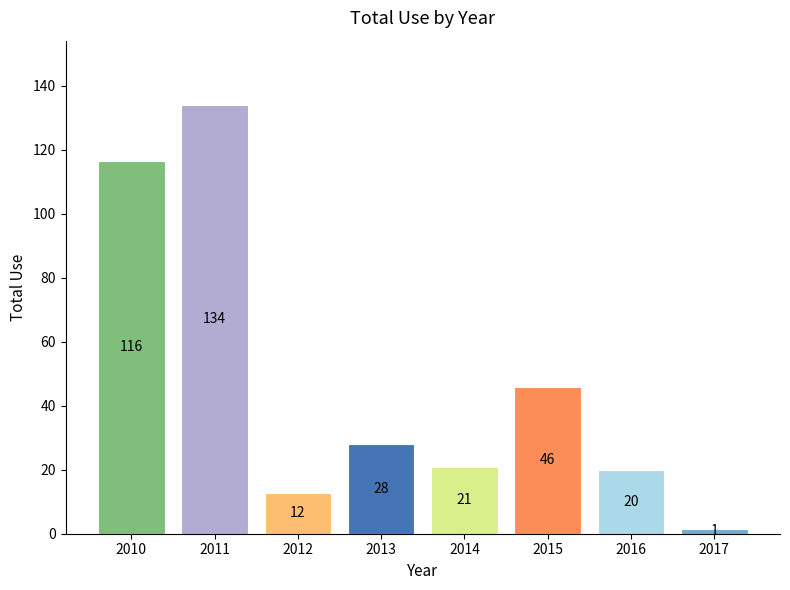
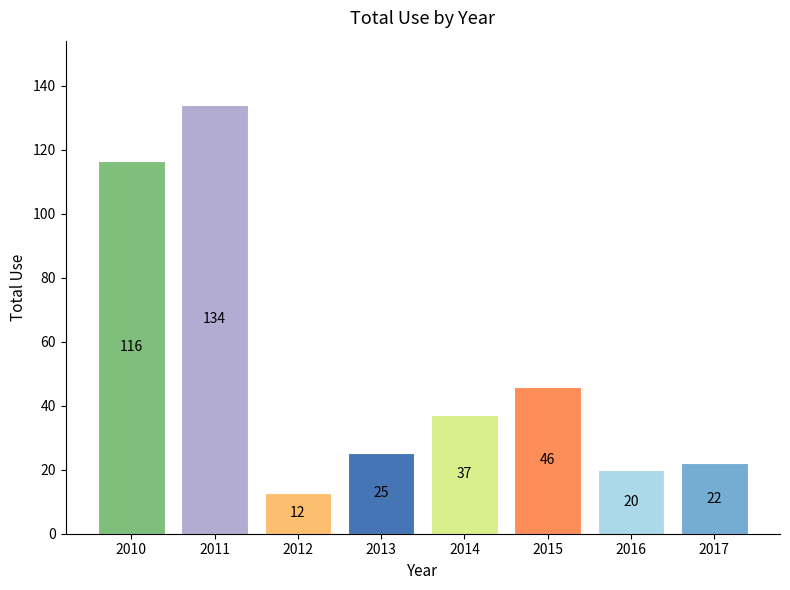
2013: 28 -> 25
2014: 21 -> 37
2017: 1 -> 22
